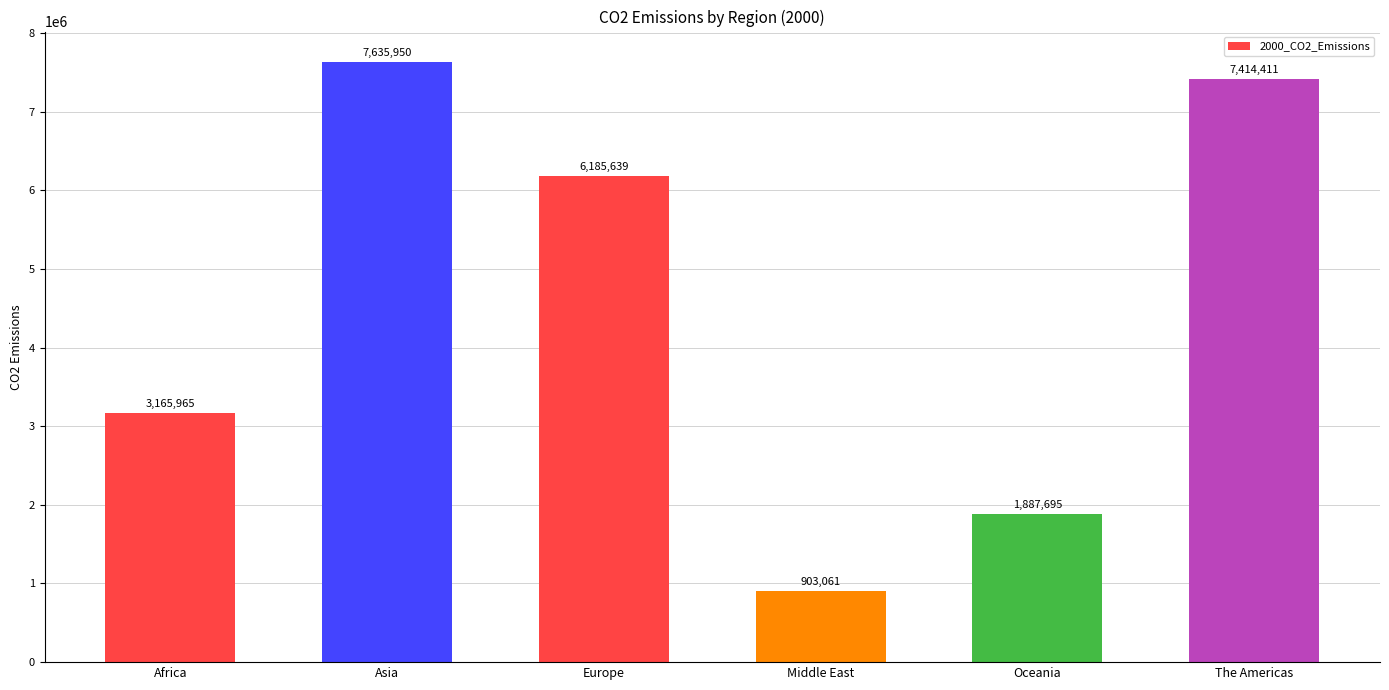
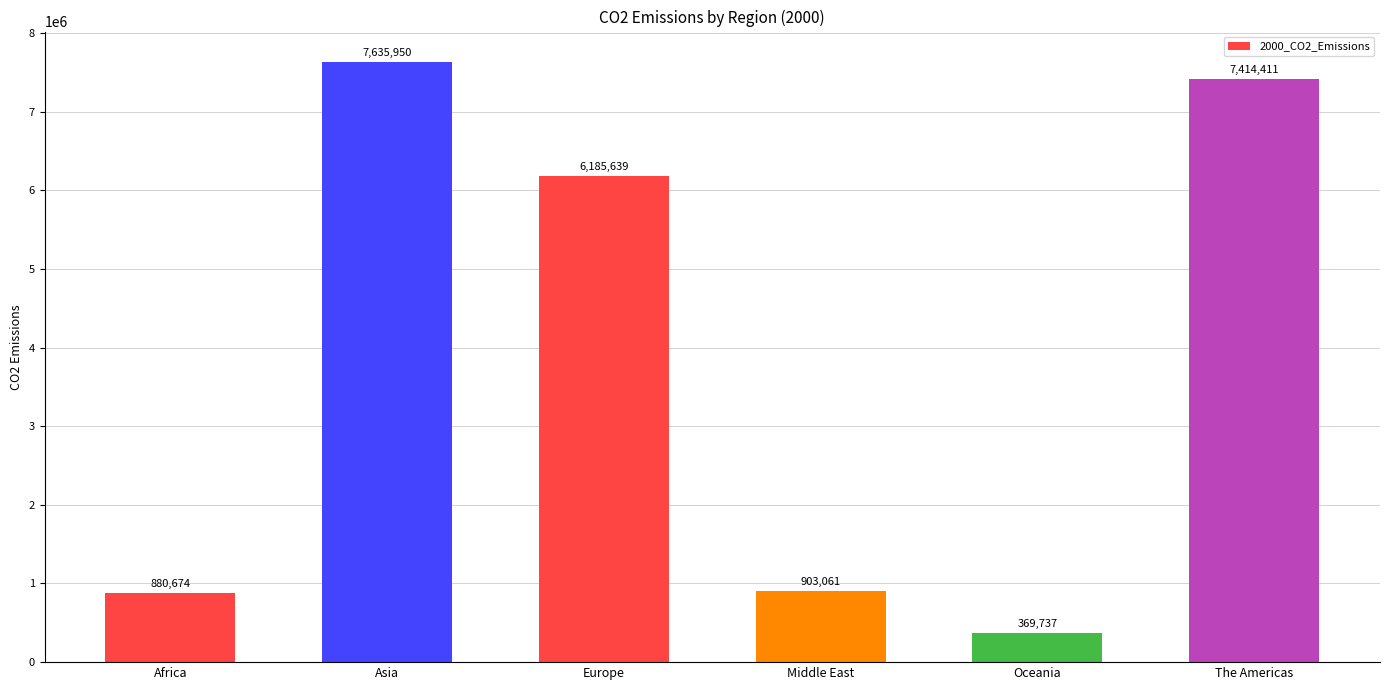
Africa: 3,165,965 -> 880,674
Oceania: 1,887,695 -> 369,737
